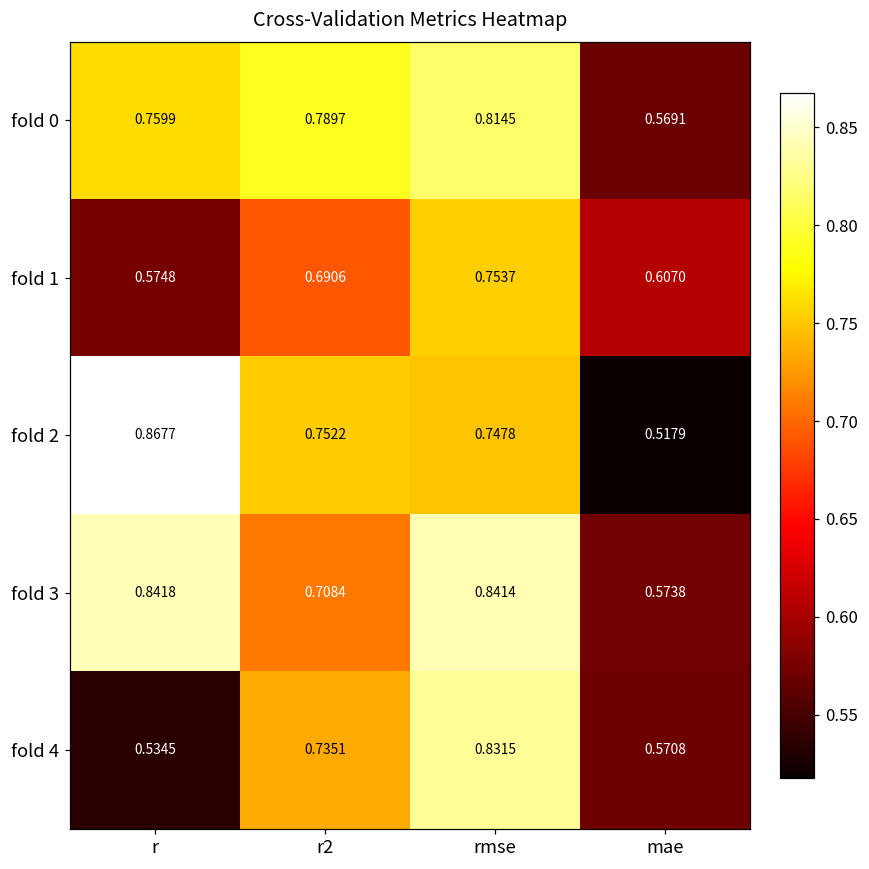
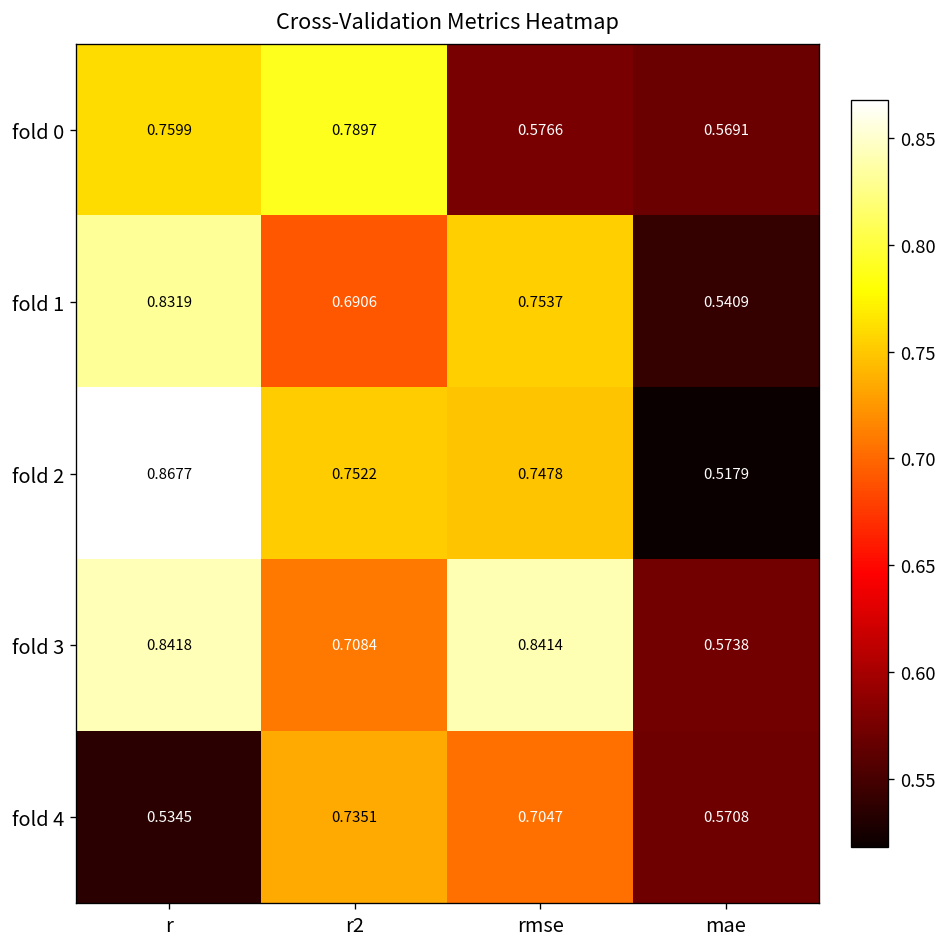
fold 0, rmse: 0.8145 -> 0.5766
fold 1, r: 0.5748 -> 0.8319
fold 1, mae: 0.6070 -> 0.5409
fold 4, rmse: 0.8315 -> 0.7047
